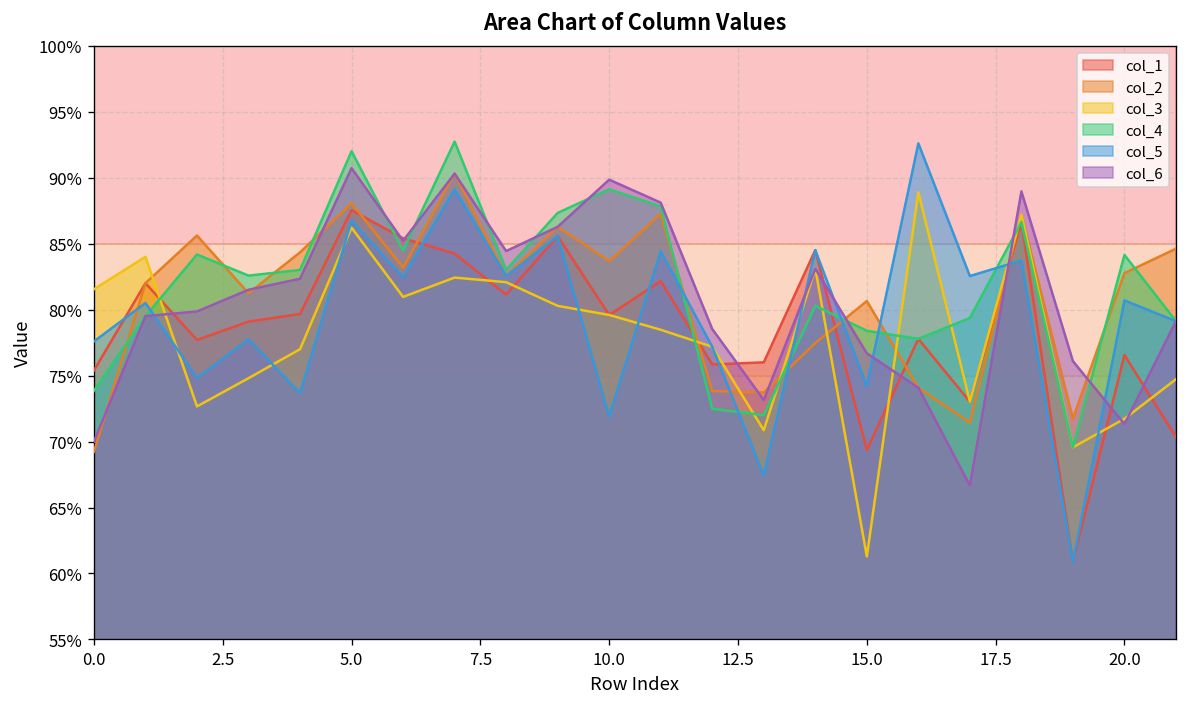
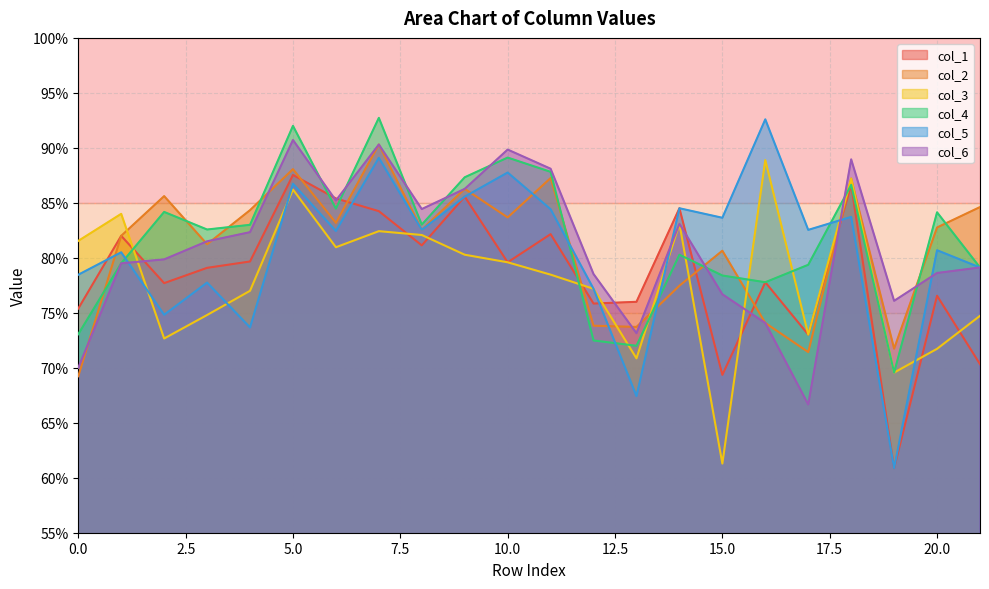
col_4, 0.0: 73.8% -> 73.1%
col_5, 0.0: 77.6% -> 78.5%
col_5, 10.0: 71.9% -> 87.8%
col_5, 15.0: 74.2% -> 83.6%
col_6, 20.0: 71.3% -> 78.6%
